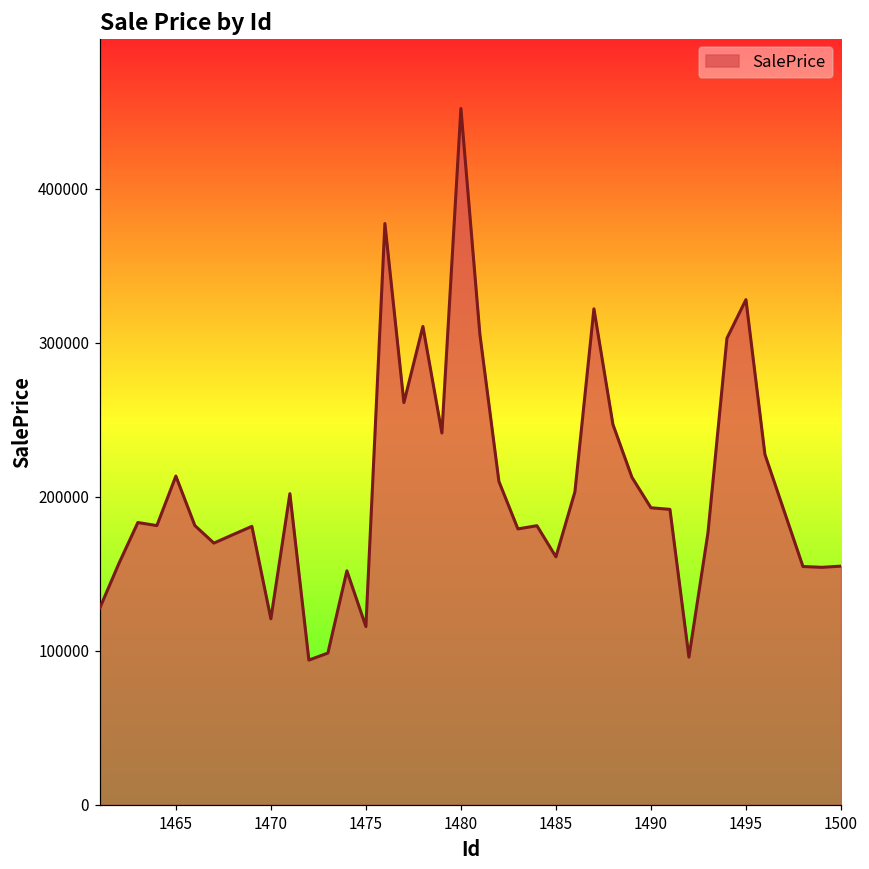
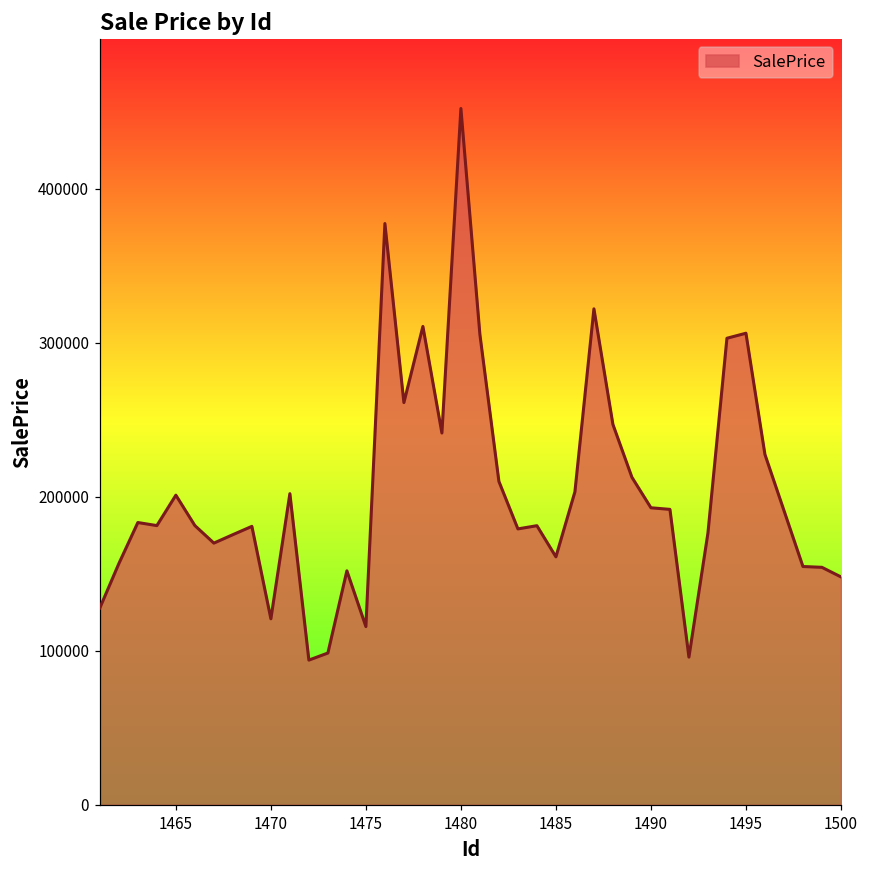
1465: 214000 -> 201000
1495: 328000 -> 306000
1500: 155000 -> 148000
